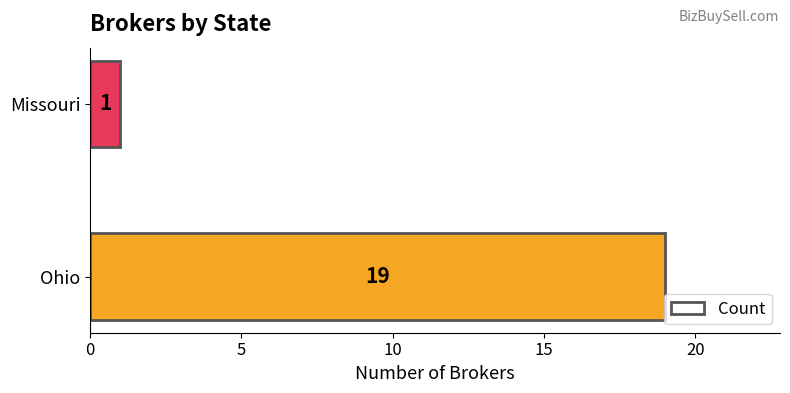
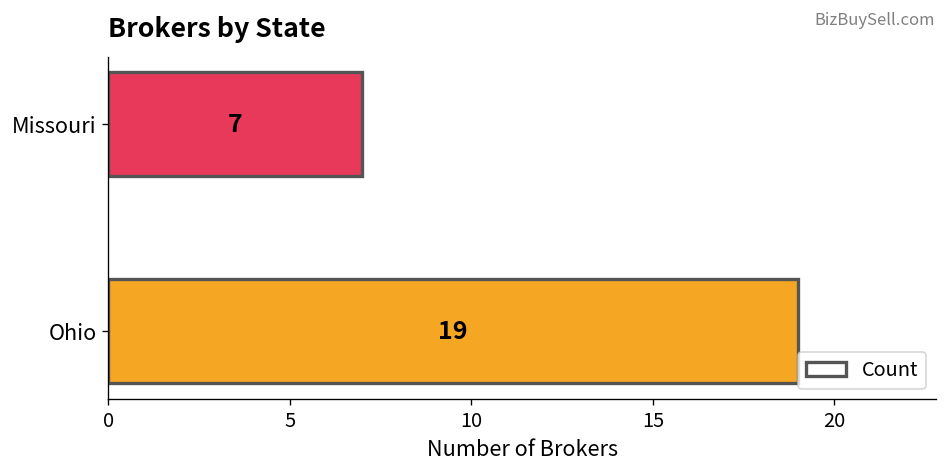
Missouri: 1 -> 7
